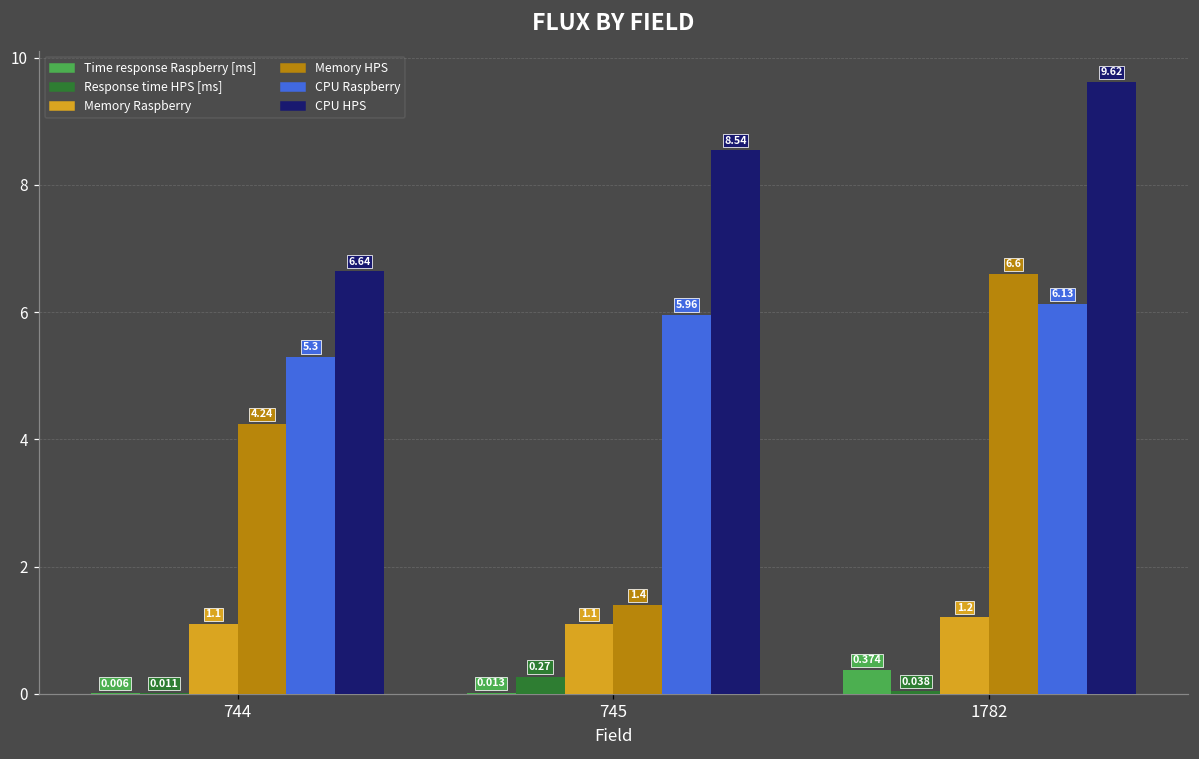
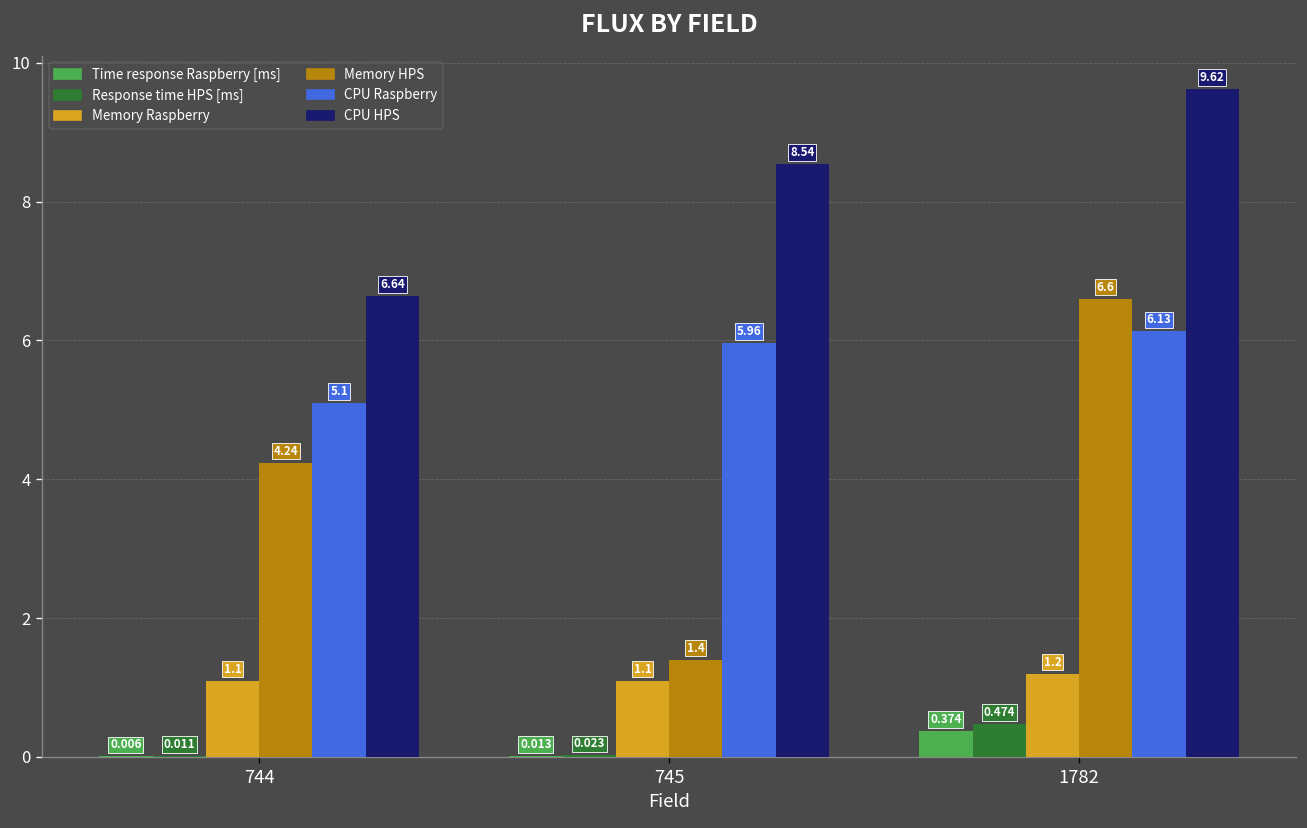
CPU Raspberry, 744: 5.3 -> 5.1
Response time HPS [ms], 745: 0.27 -> 0.023
Response time HPS [ms], 1782: 0.038 -> 0.474
